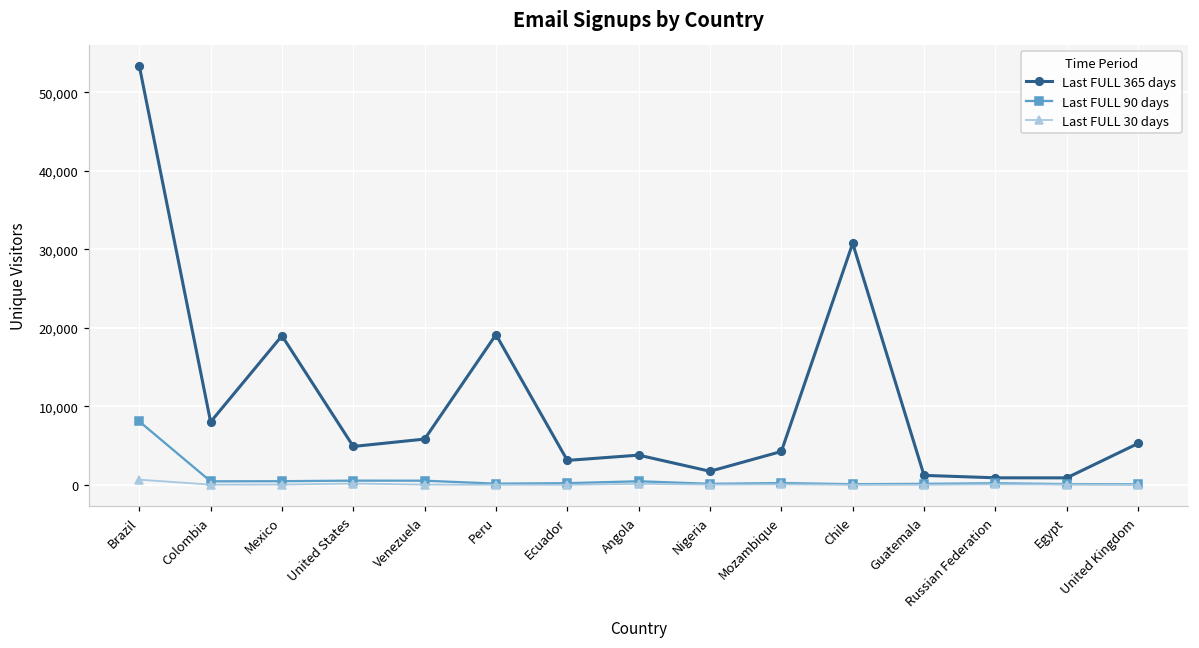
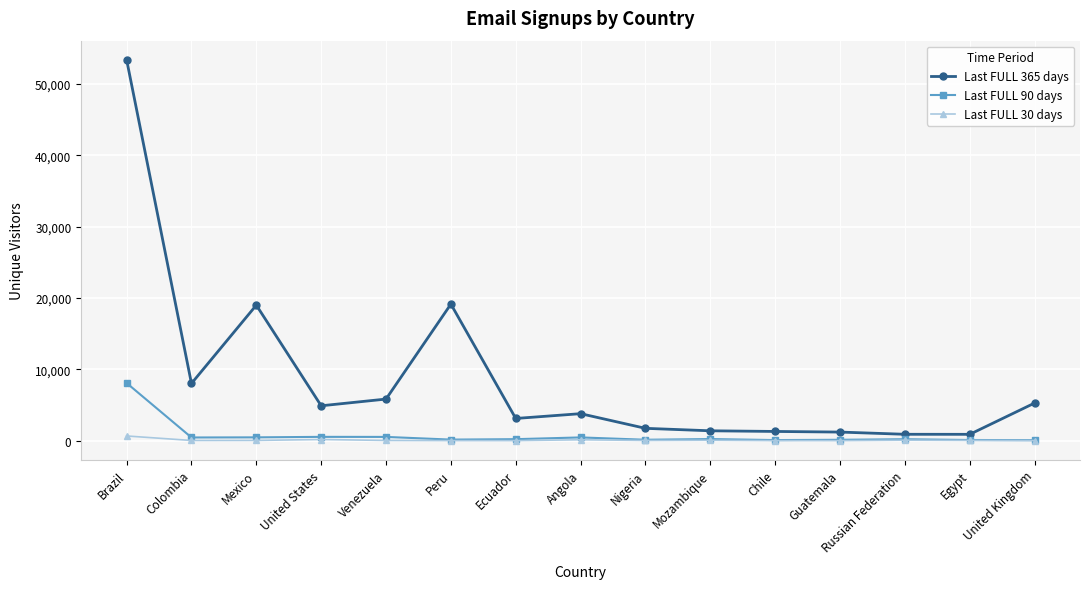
Last FULL 365 days, Mozambique: 4,000 -> 1,000
Last FULL 365 days, Chile: 31,000 -> 1,000
